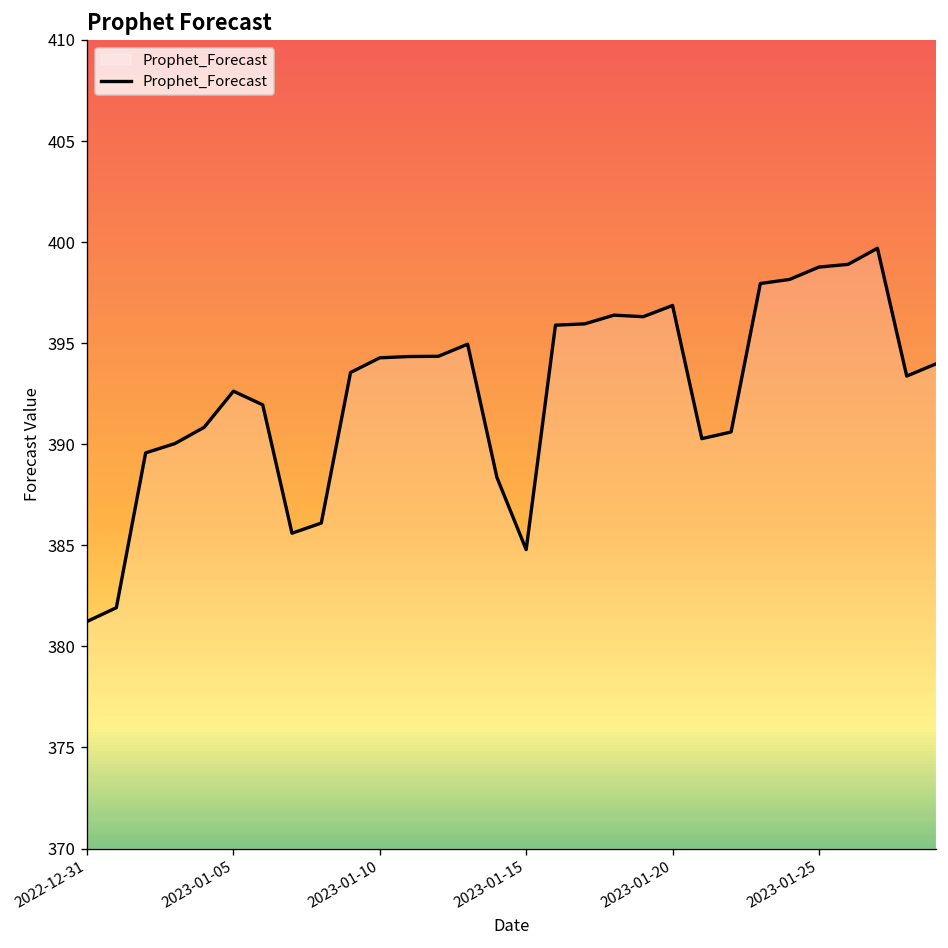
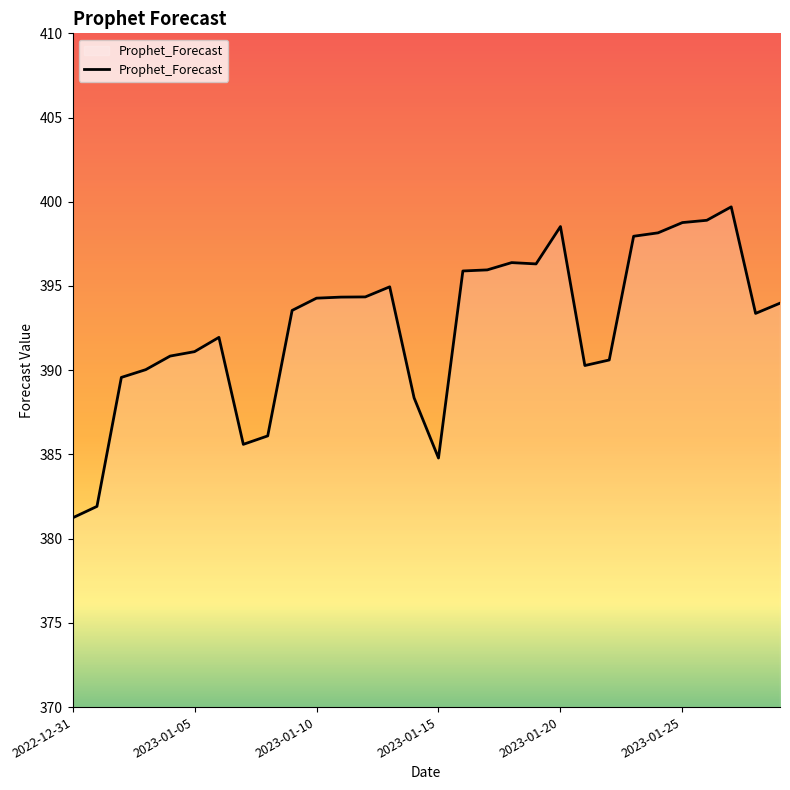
2023-01-05: 392.6 -> 391.1
2023-01-20: 396.9 -> 398.5
